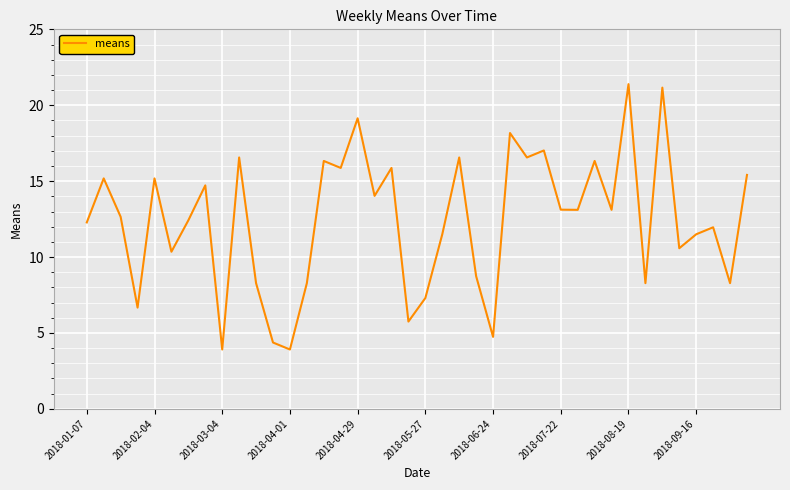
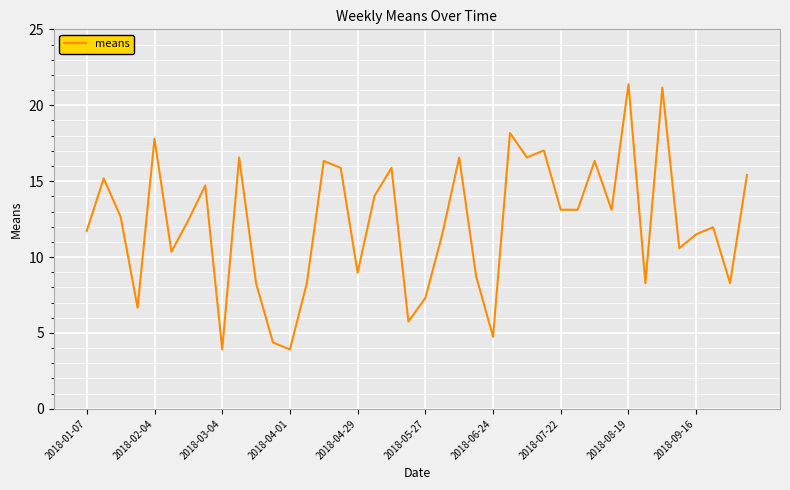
2018-01-07: 12.3 -> 11.7
2018-02-04: 15.2 -> 17.8
2018-04-29: 19.1 -> 9.0
